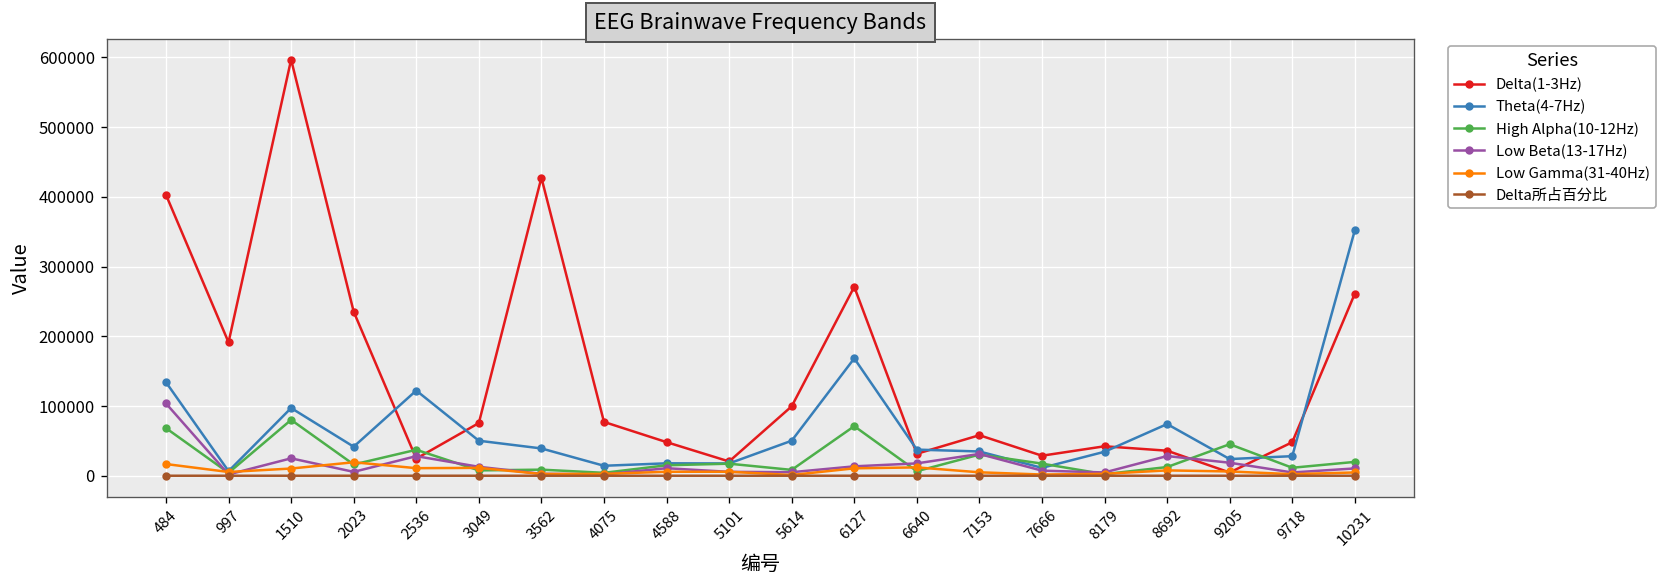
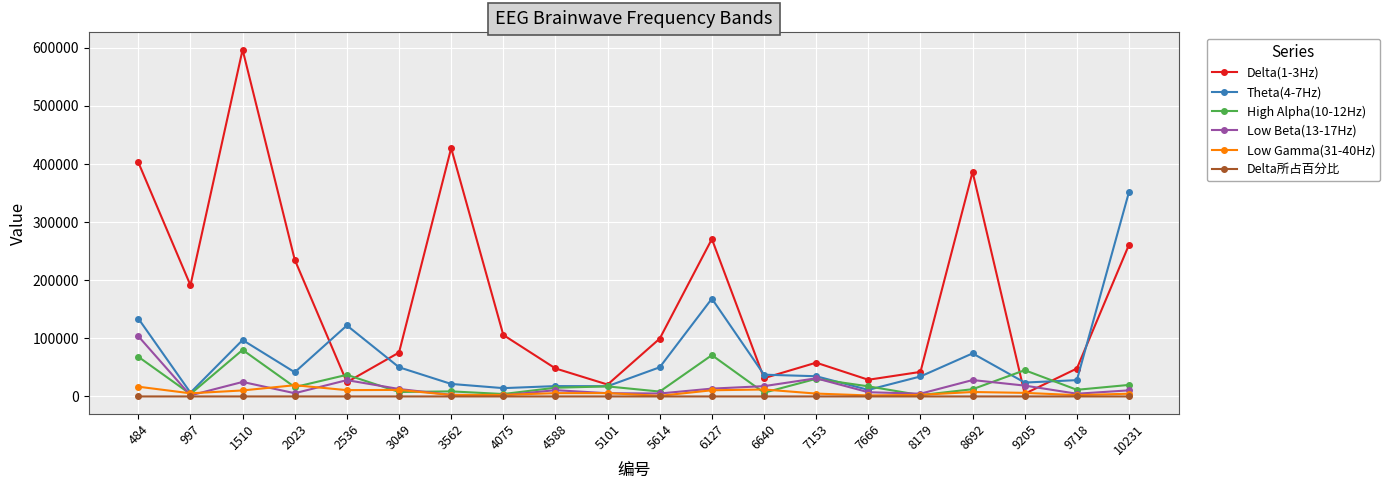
Theta(4-7Hz), 3562: 40000 -> 20000
Delta(1-3Hz), 4075: 80000 -> 110000
Delta(1-3Hz), 8692: 40000 -> 390000
